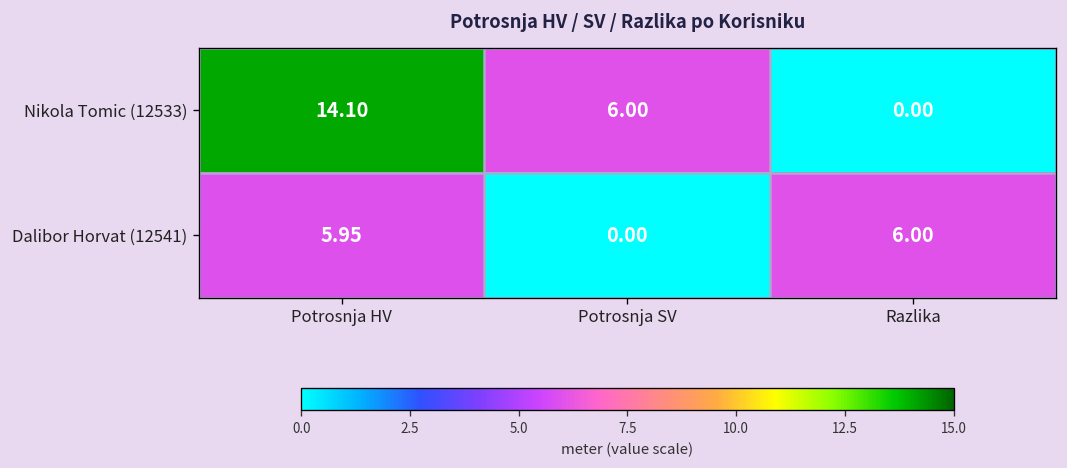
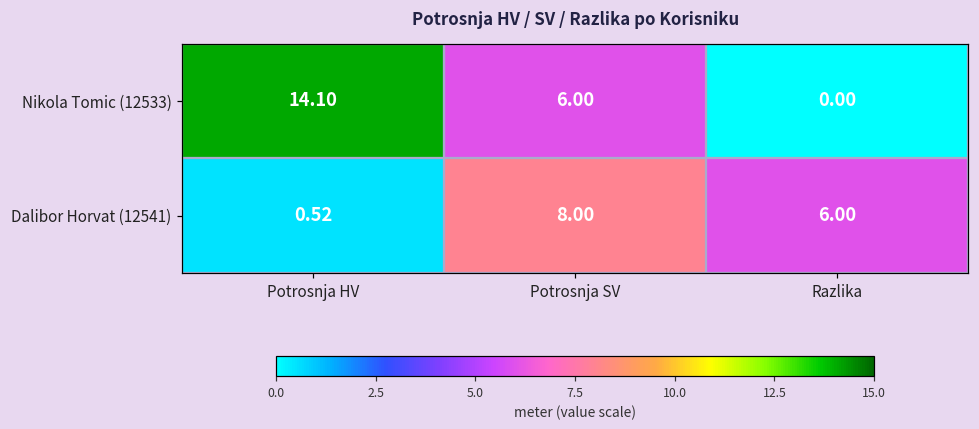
Dalibor Horvat (12541), Potrosnja HV: 5.95 -> 0.52
Dalibor Horvat (12541), Potrosnja SV: 0.00 -> 8.00
